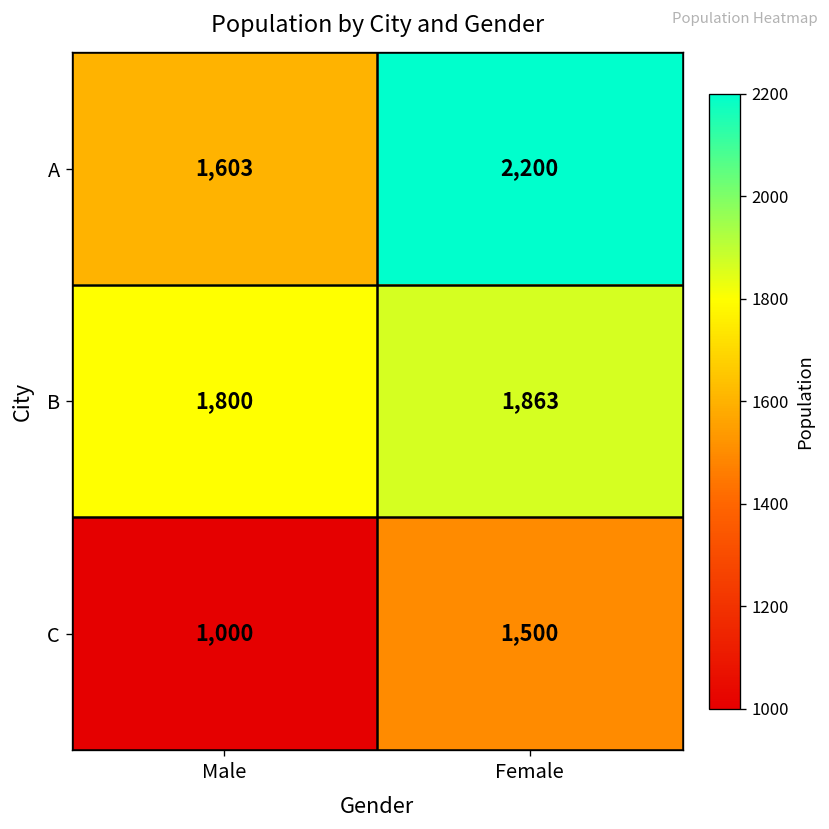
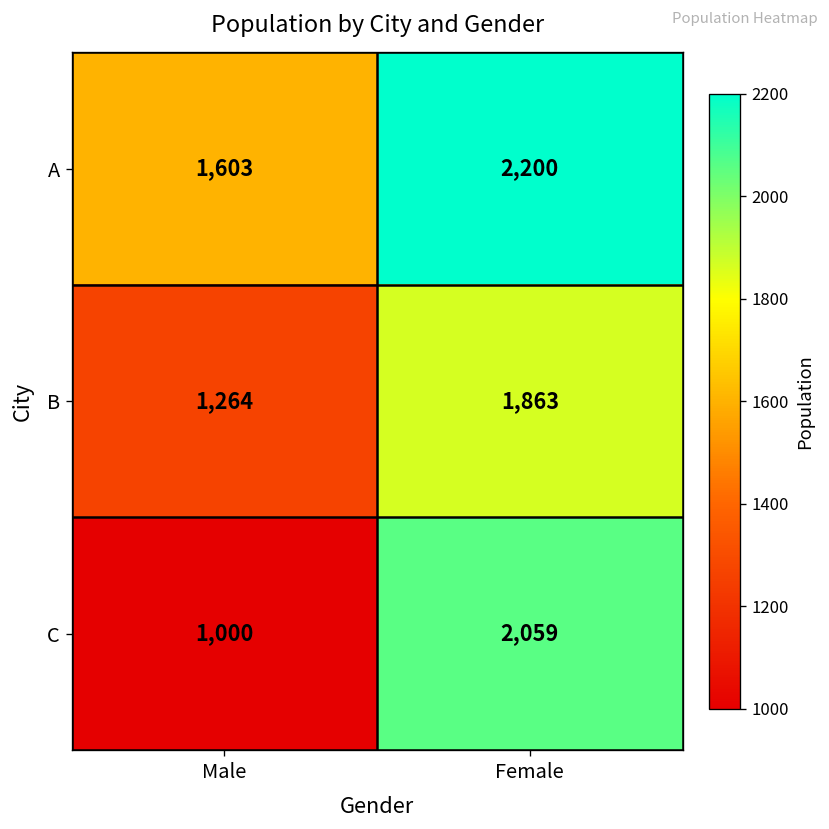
B, Male: 1,800 -> 1,264
C, Female: 1,500 -> 2,059
